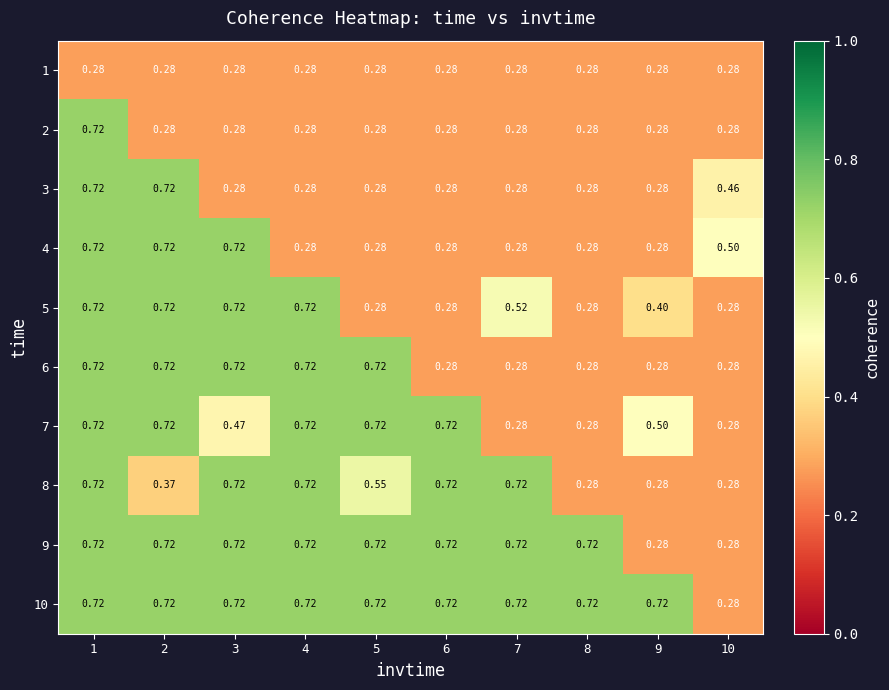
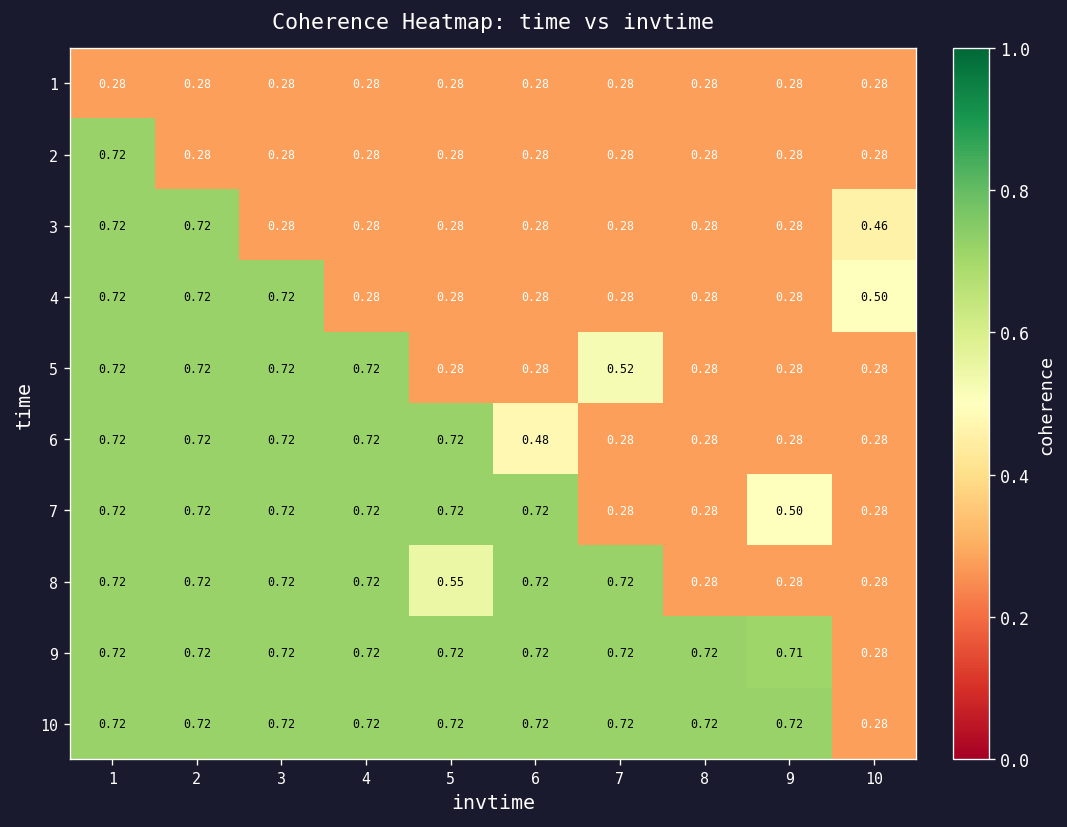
5, 9: 0.40 -> 0.28
6, 6: 0.28 -> 0.48
7, 3: 0.47 -> 0.72
8, 2: 0.37 -> 0.72
9, 9: 0.28 -> 0.71
